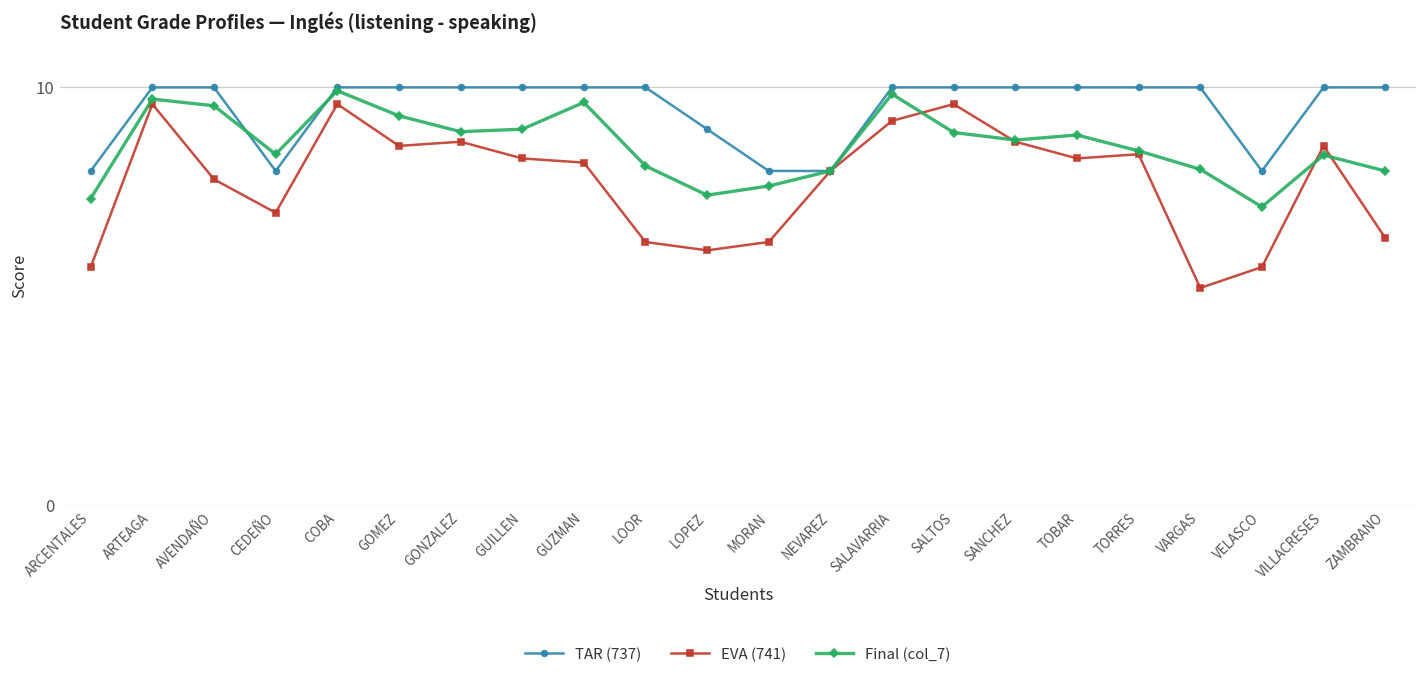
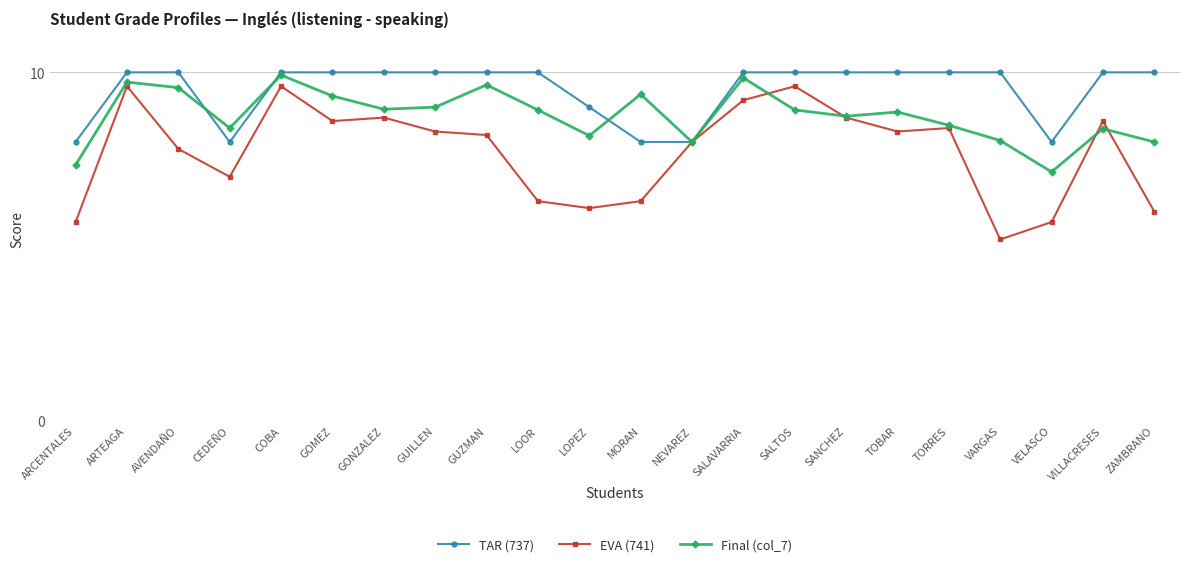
Final (col_7), LOOR: 8.1 -> 8.9
Final (col_7), LOPEZ: 7.4 -> 8.2
Final (col_7), MORAN: 7.6 -> 9.4
EVA (741), ZAMBRANO: 6.4 -> 6.0
